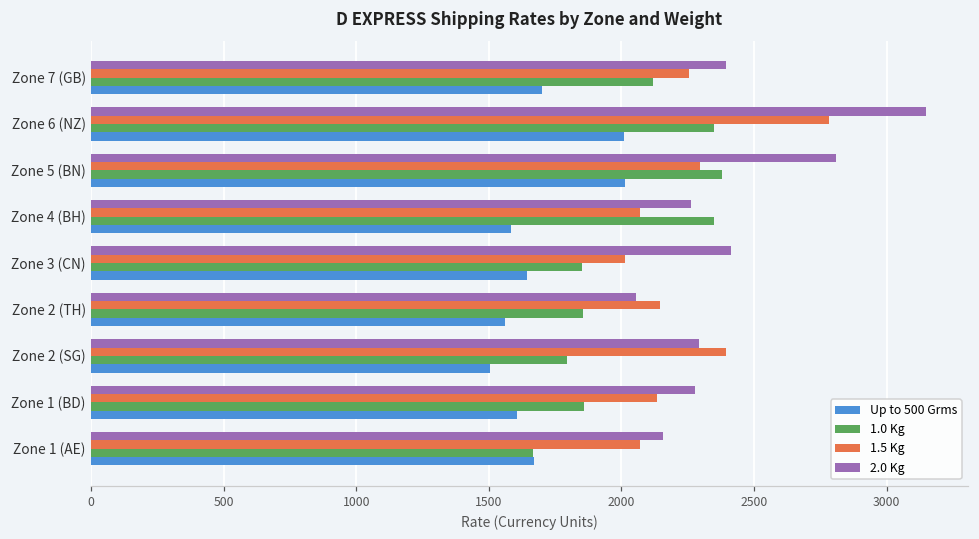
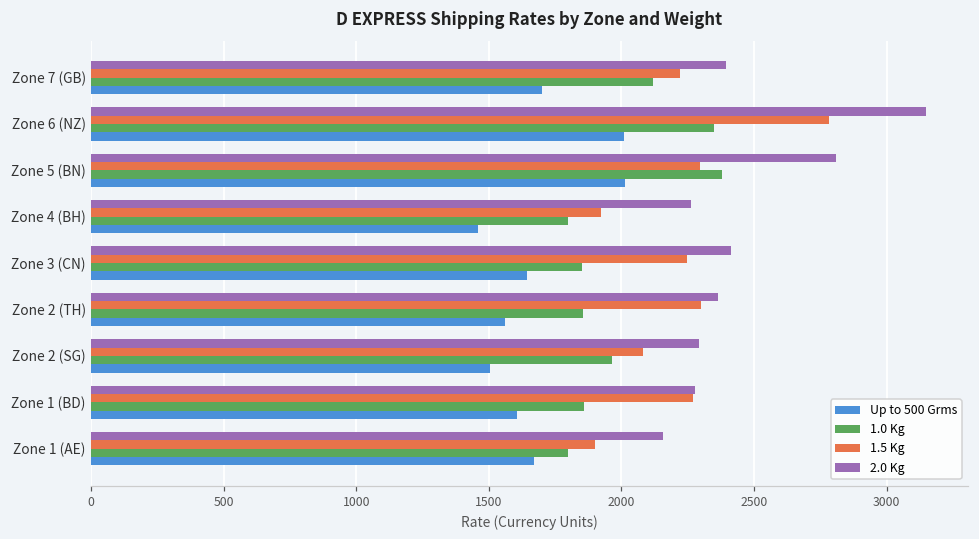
1.5 Kg, Zone 7 (GB): 2260 -> 2220
1.5 Kg, Zone 4 (BH): 2070 -> 1920
1.0 Kg, Zone 4 (BH): 2350 -> 1800
Up to 500 Grms, Zone 4 (BH): 1580 -> 1460
1.5 Kg, Zone 3 (CN): 2020 -> 2250
2.0 Kg, Zone 2 (TH): 2050 -> 2370
1.5 Kg, Zone 2 (TH): 2150 -> 2300
1.5 Kg, Zone 2 (SG): 2390 -> 2080
1.0 Kg, Zone 2 (SG): 1790 -> 1970
1.5 Kg, Zone 1 (BD): 2130 -> 2270
1.5 Kg, Zone 1 (AE): 2070 -> 1900
1.0 Kg, Zone 1 (AE): 1670 -> 1800
